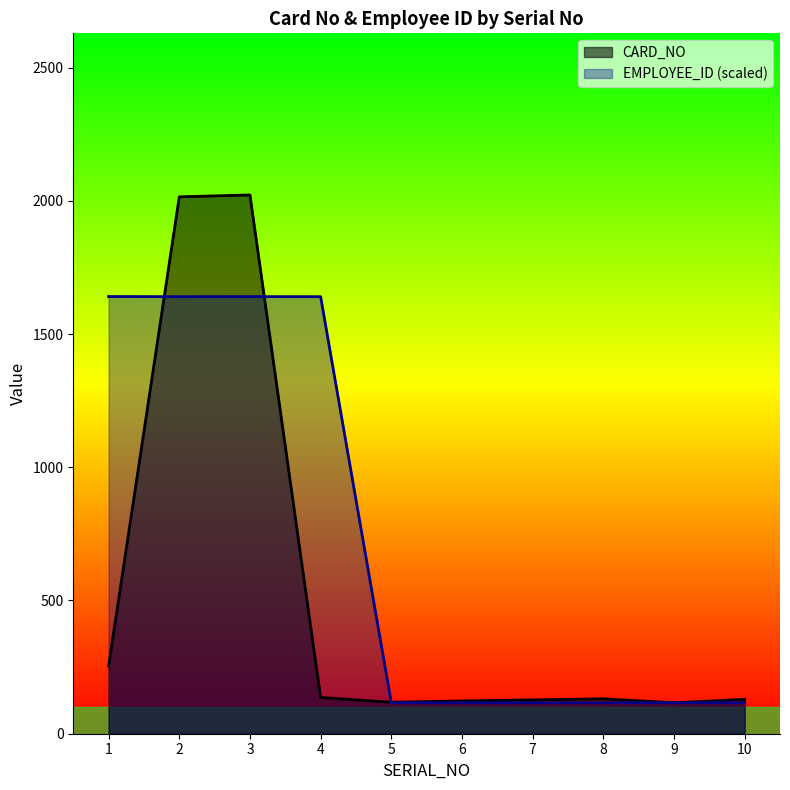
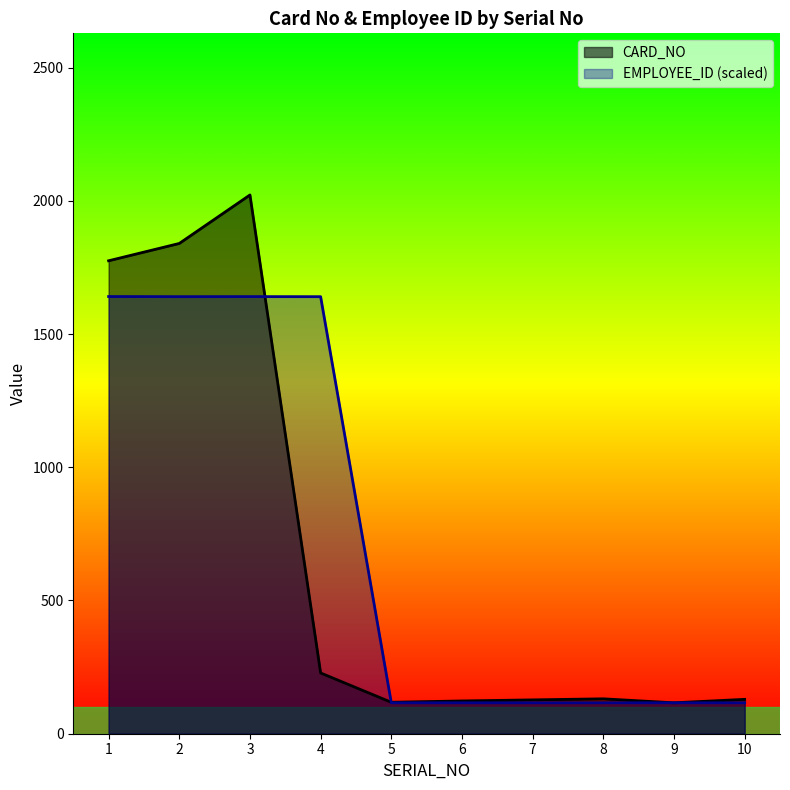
CARD_NO, 1: 250 -> 1780
CARD_NO, 2: 2020 -> 1840
CARD_NO, 4: 140 -> 230
